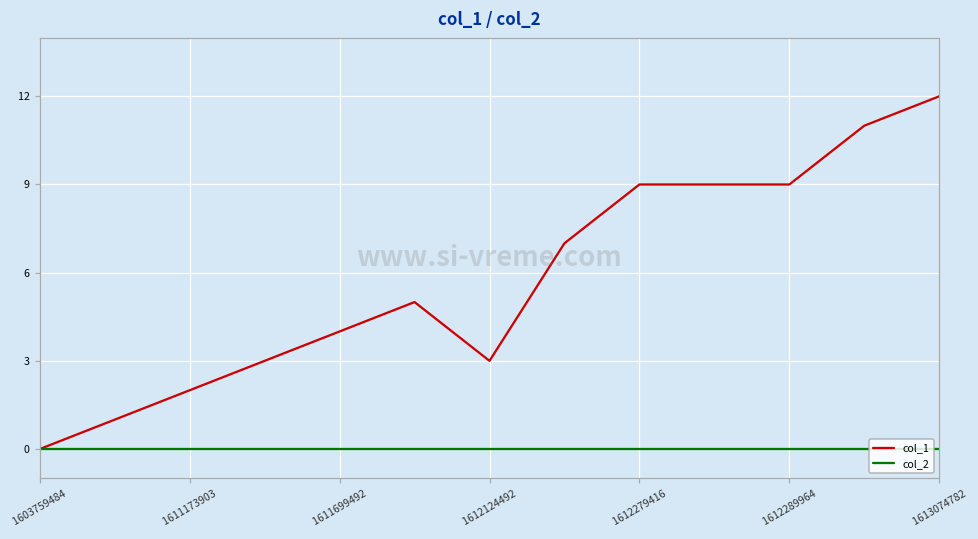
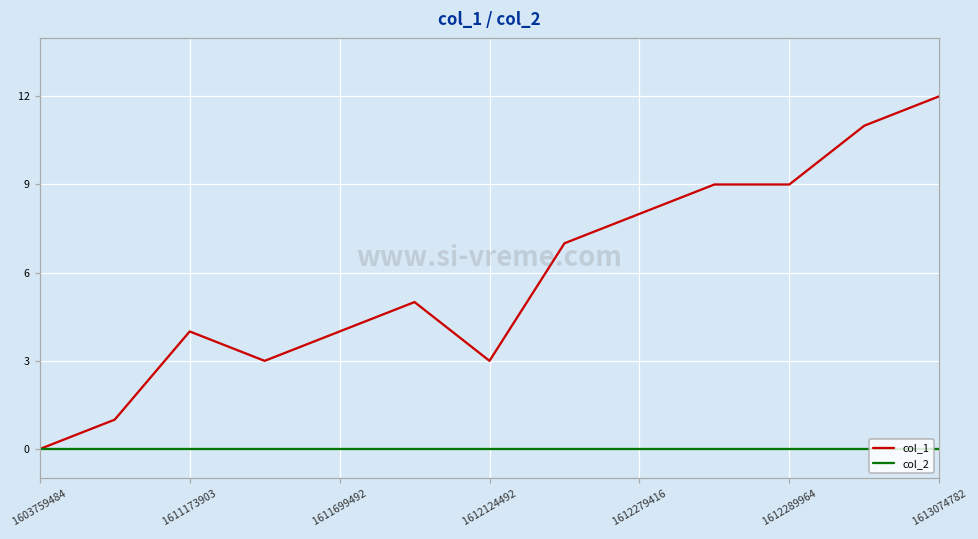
col_1, 1611173903: 2 -> 4
col_1, 1612279416: 9 -> 8
